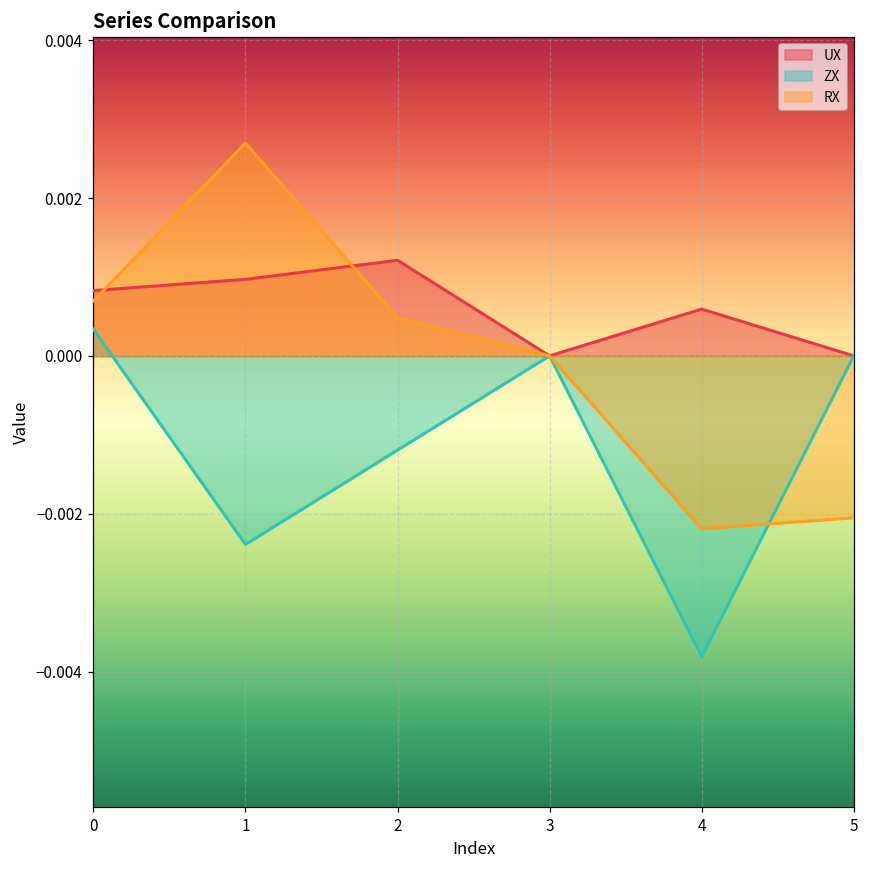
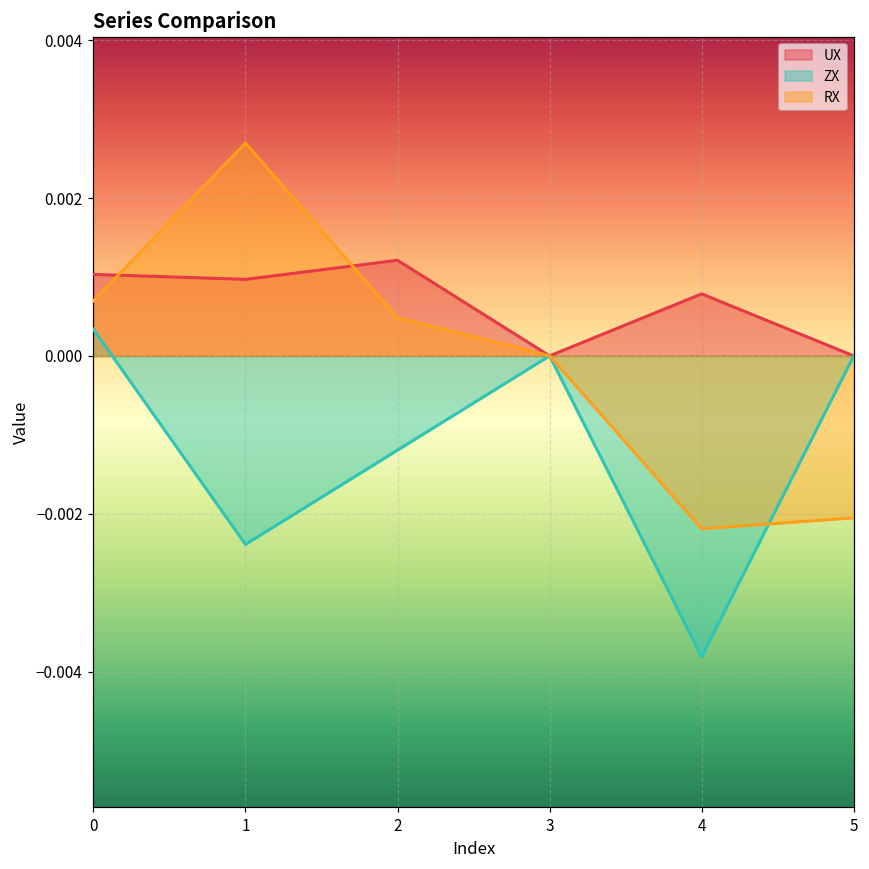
UX, 0: 0.0008 -> 0.0010
UX, 4: 0.0006 -> 0.0008
